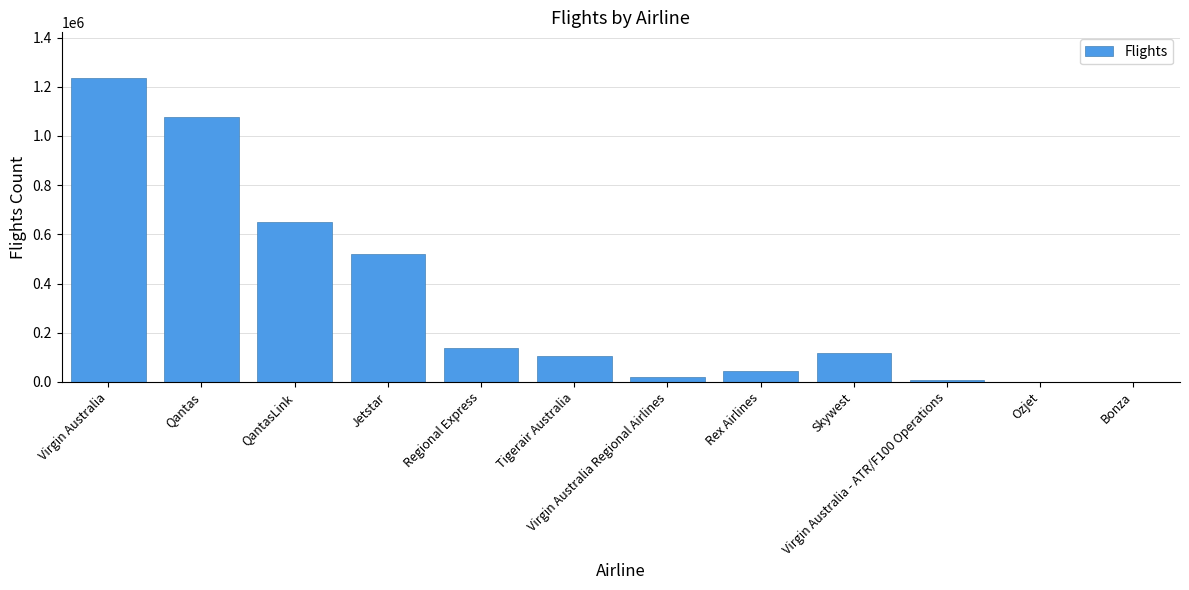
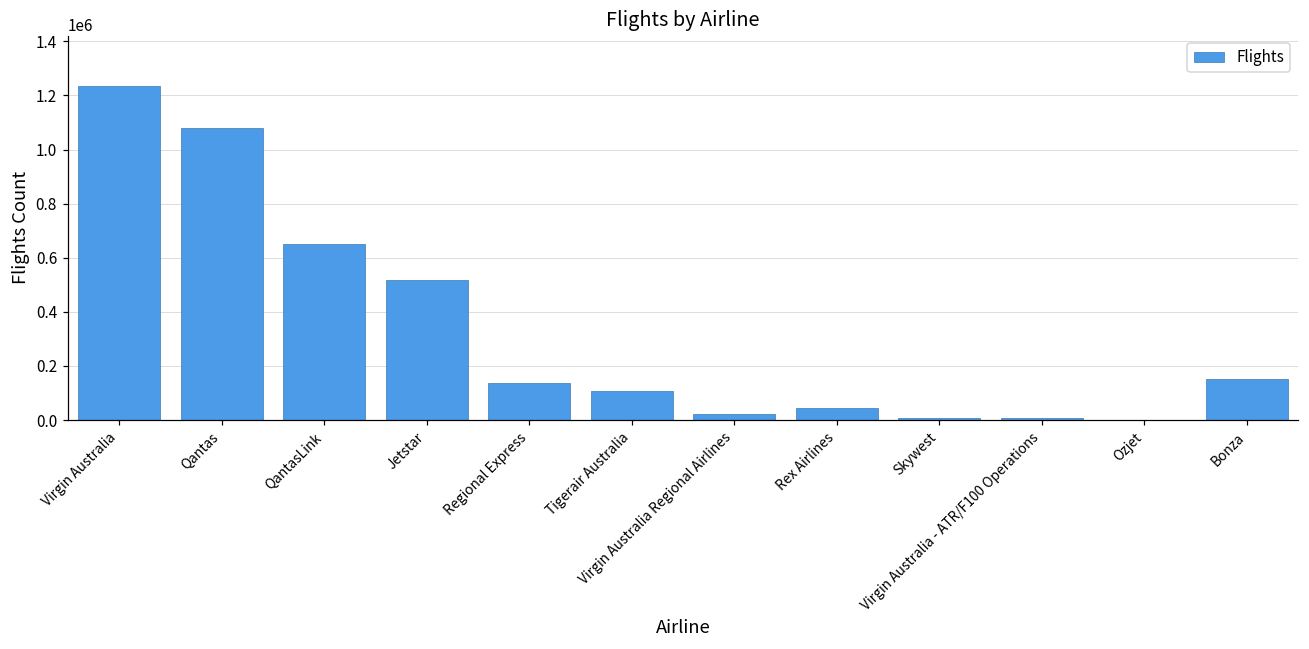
Skywest: 120000 -> 10000
Bonza: 0 -> 150000
